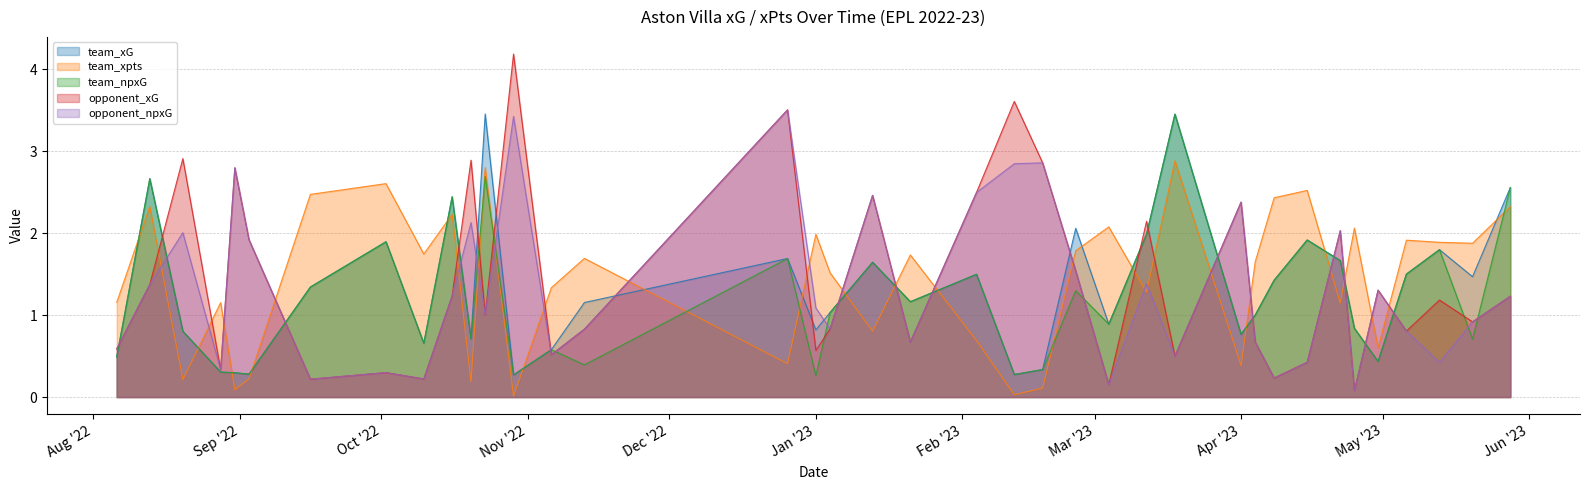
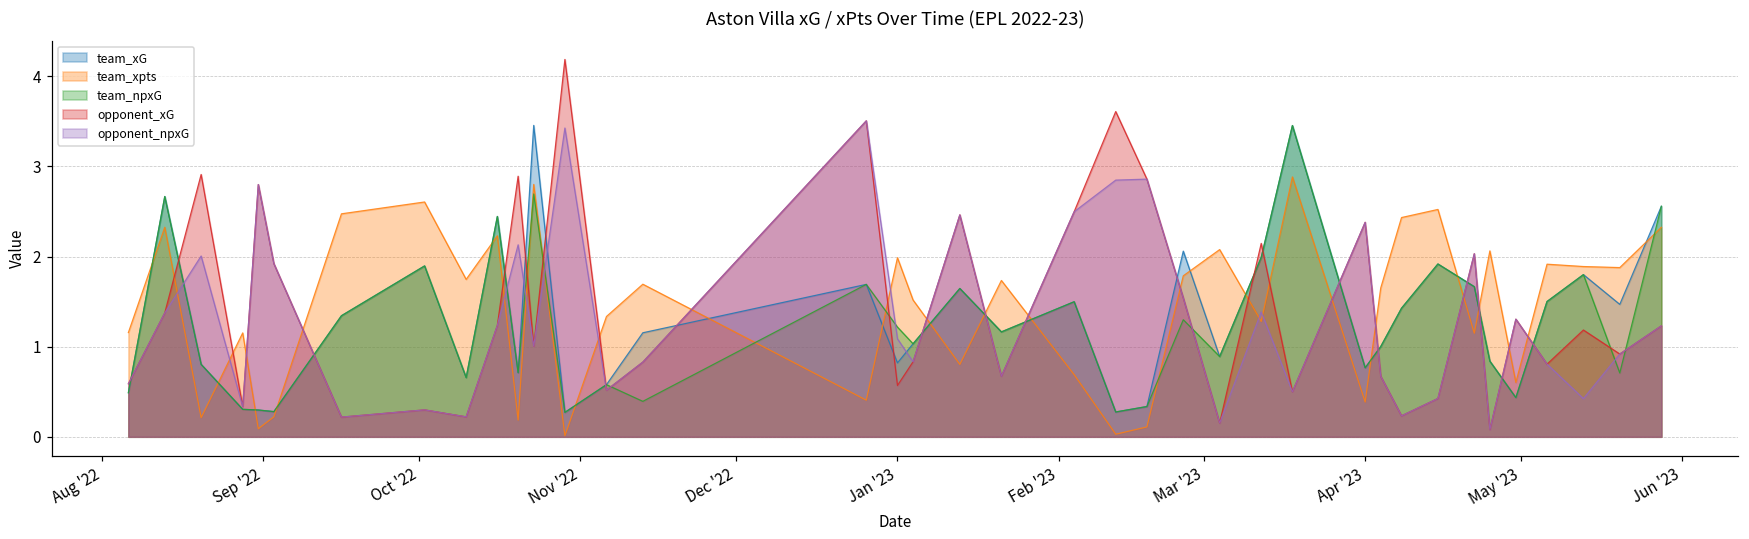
team_npxG, Jan '23: 0.3 -> 1.2
